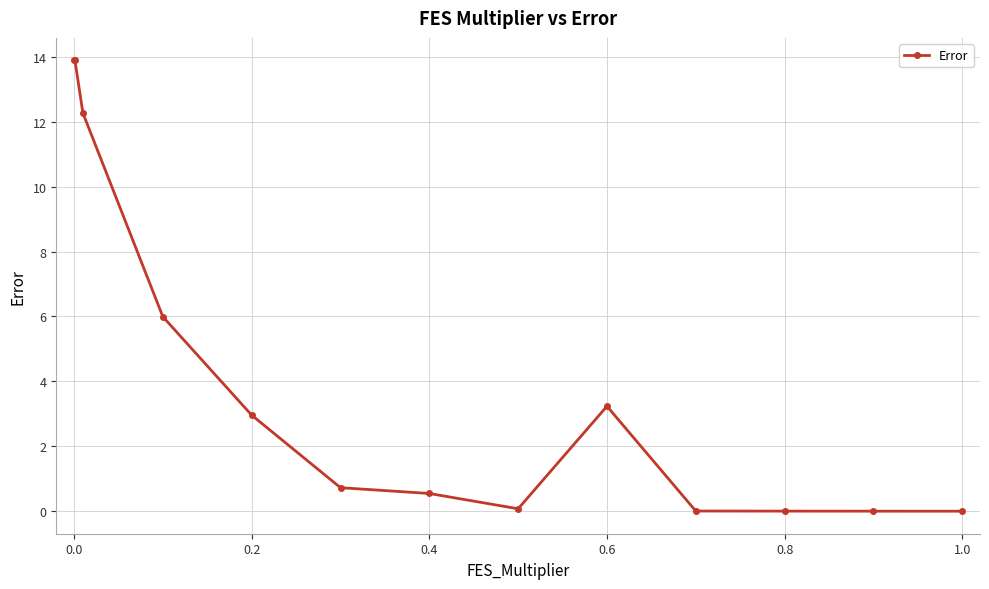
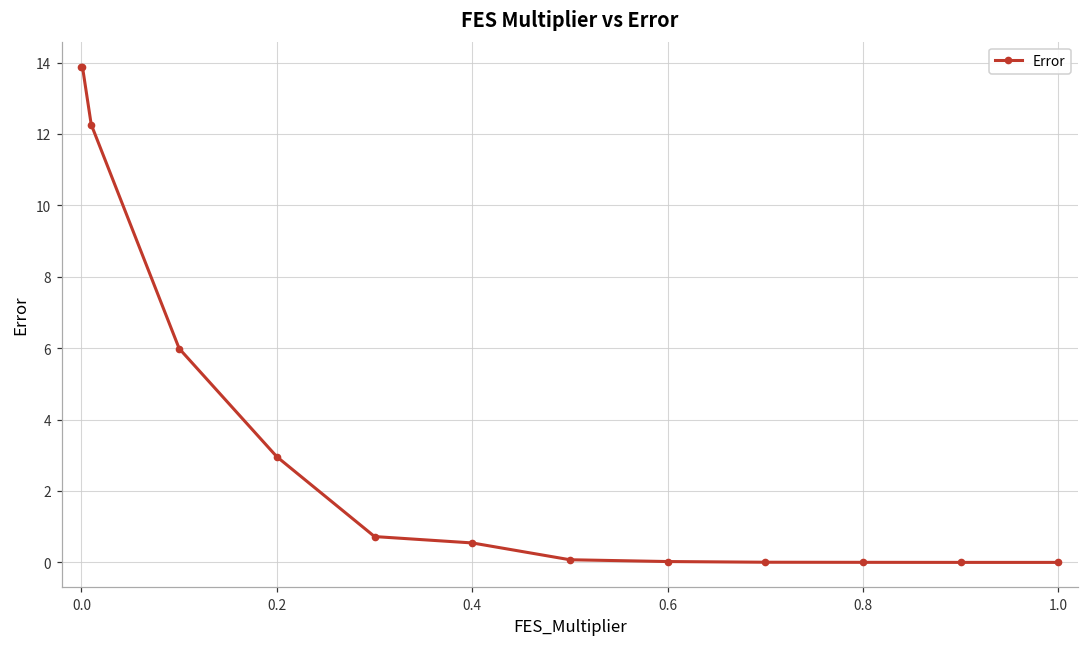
0.6: 3.2 -> 0.0
